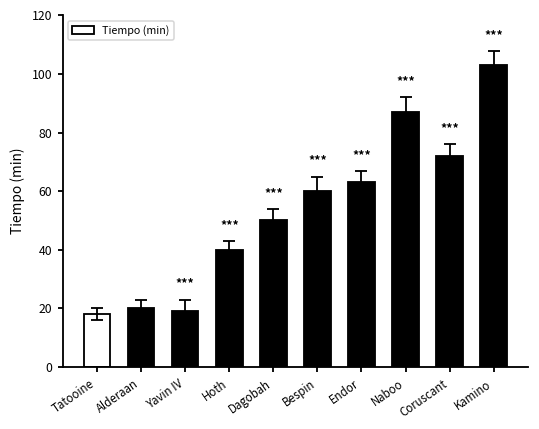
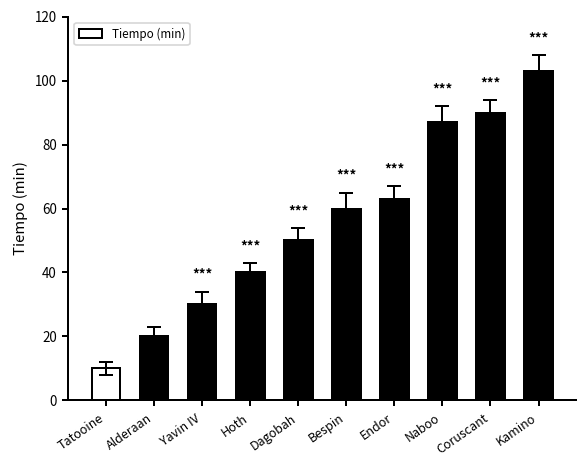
Tiempo (min), Tatooine: 18 -> 10
Tiempo (min), Yavin IV: 19 -> 30
Tiempo (min), Coruscant: 72 -> 90
